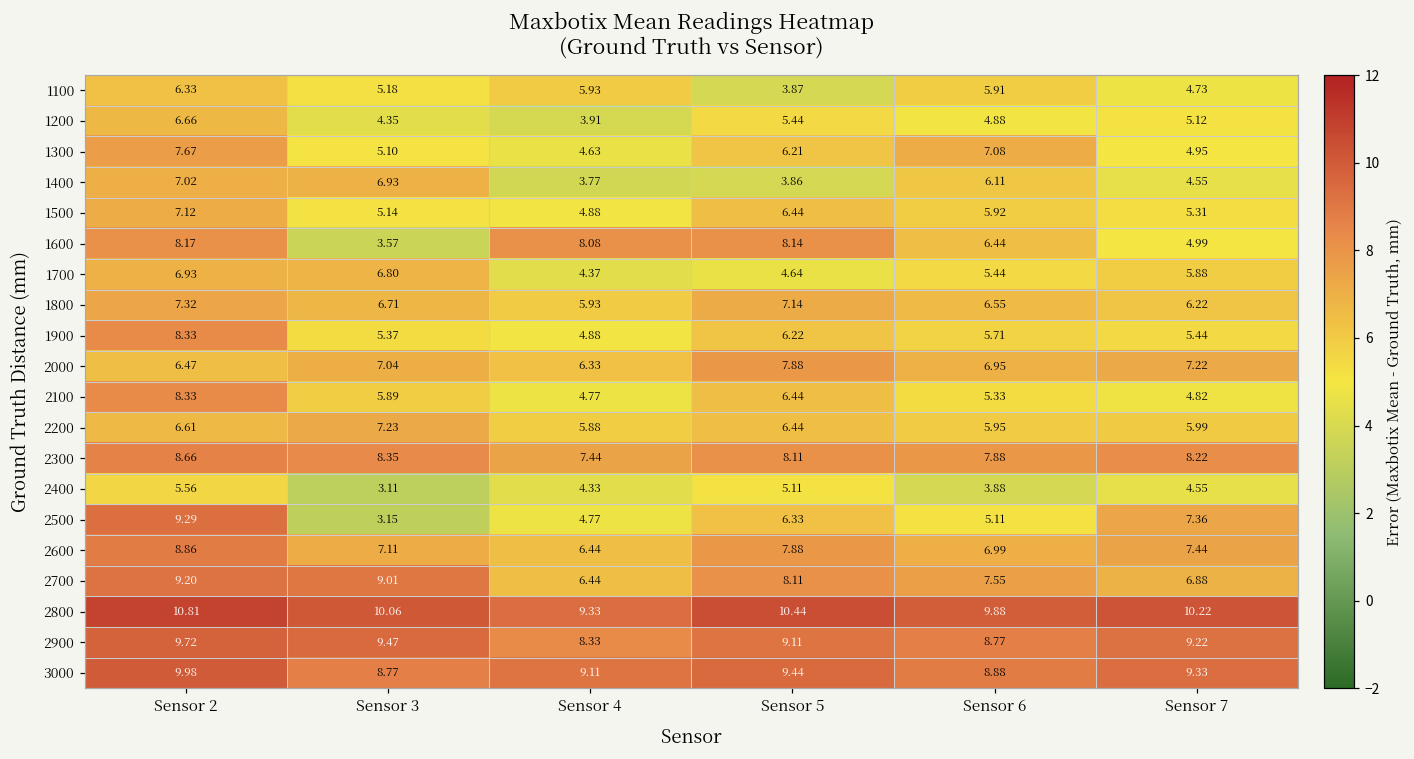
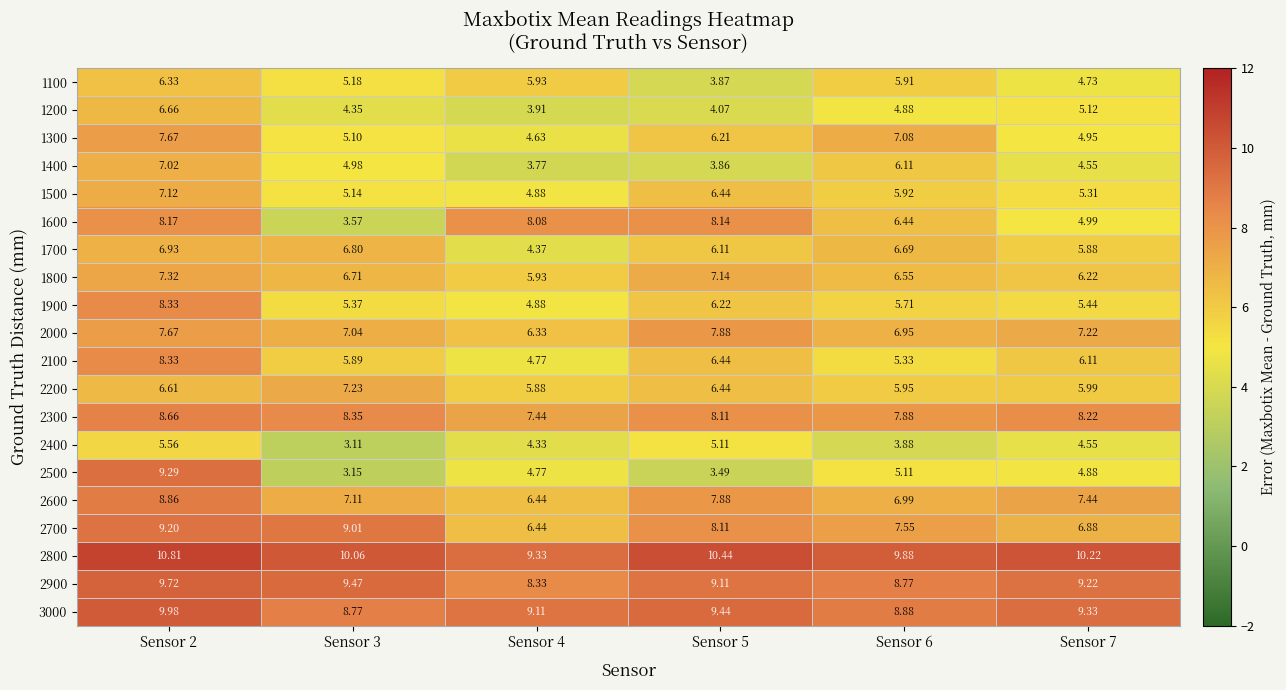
1200, Sensor 5: 5.44 -> 4.07
1400, Sensor 3: 6.93 -> 4.98
1700, Sensor 5: 4.64 -> 6.11
1700, Sensor 6: 5.44 -> 6.69
2000, Sensor 2: 6.47 -> 7.67
2100, Sensor 7: 4.82 -> 6.11
2500, Sensor 5: 6.33 -> 3.49
2500, Sensor 7: 7.36 -> 4.88
